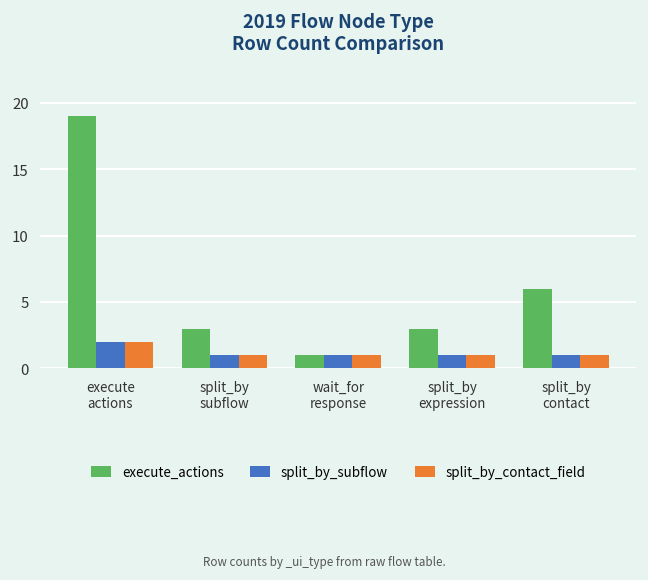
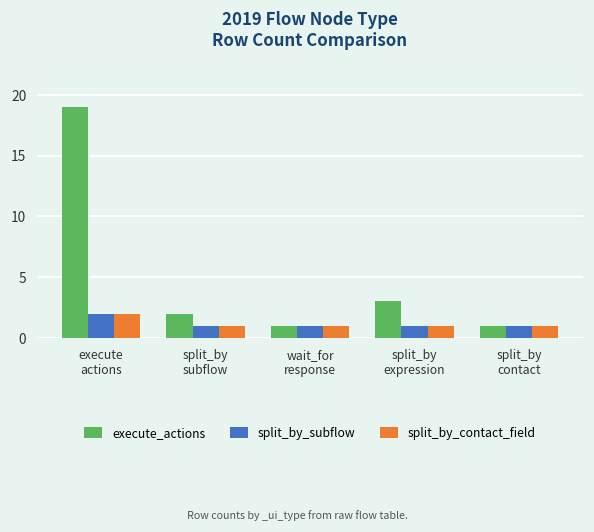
execute_actions, split_by subflow: 3 -> 2
execute_actions, split_by contact: 6 -> 1
